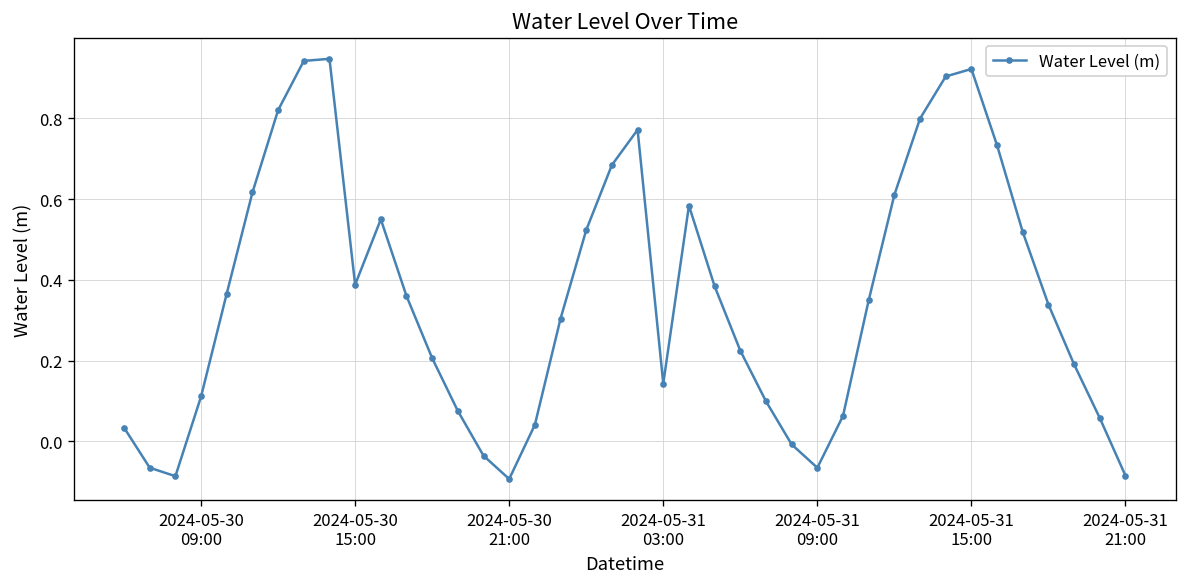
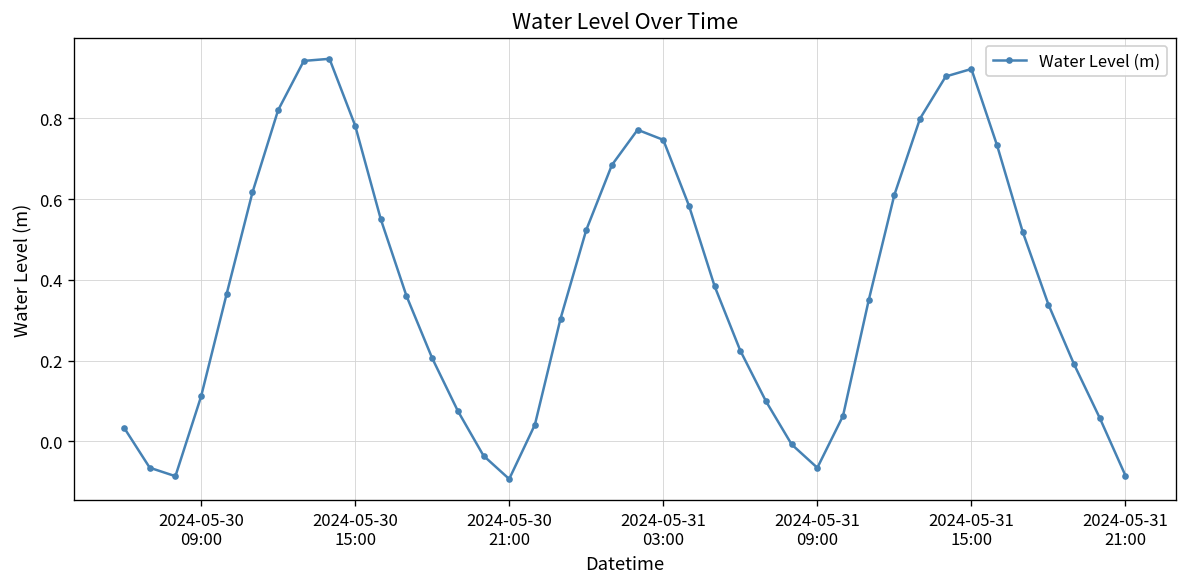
2024-05-30 15:00: 0.39 -> 0.78
2024-05-31 03:00: 0.14 -> 0.75
